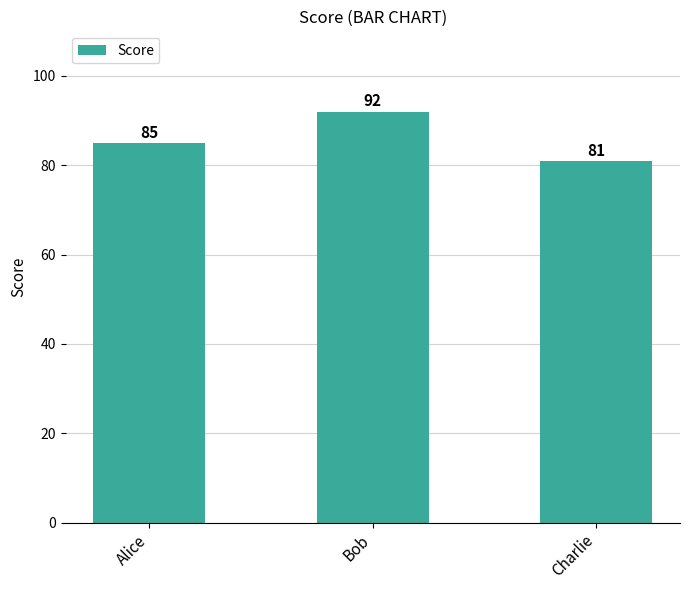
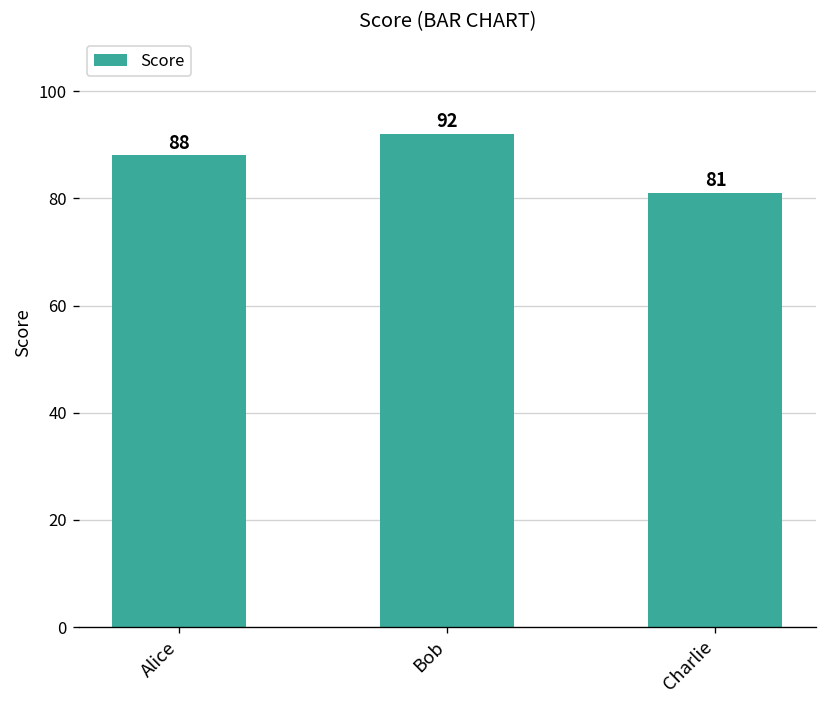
Alice: 85 -> 88
